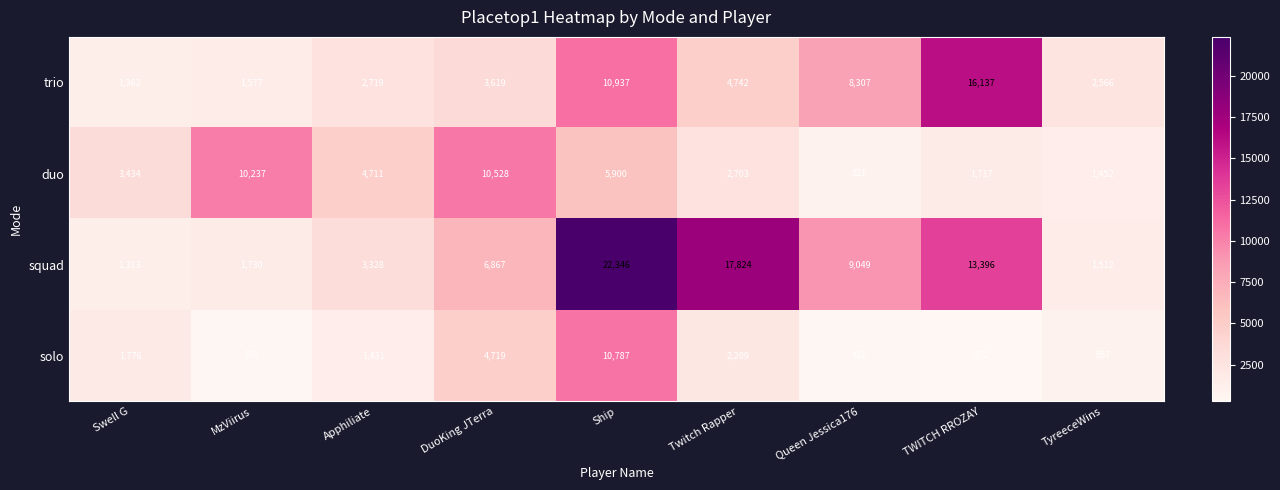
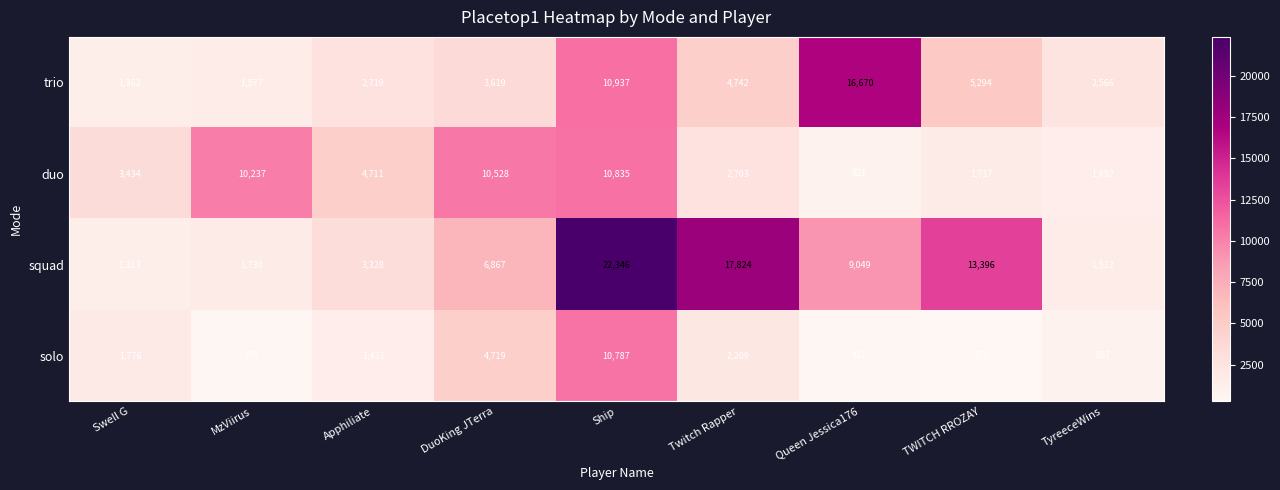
trio, Queen Jessica176: 8,307 -> 16,670
trio, TWITCH RROZAY: 16,137 -> 5,294
duo, Ship: 5,900 -> 10,835
